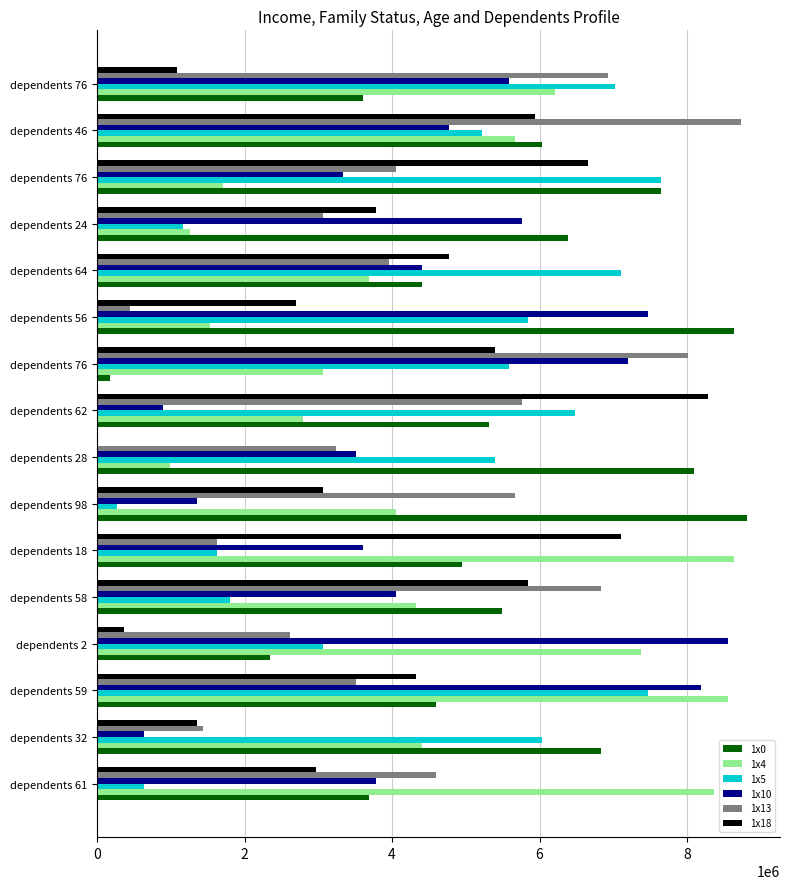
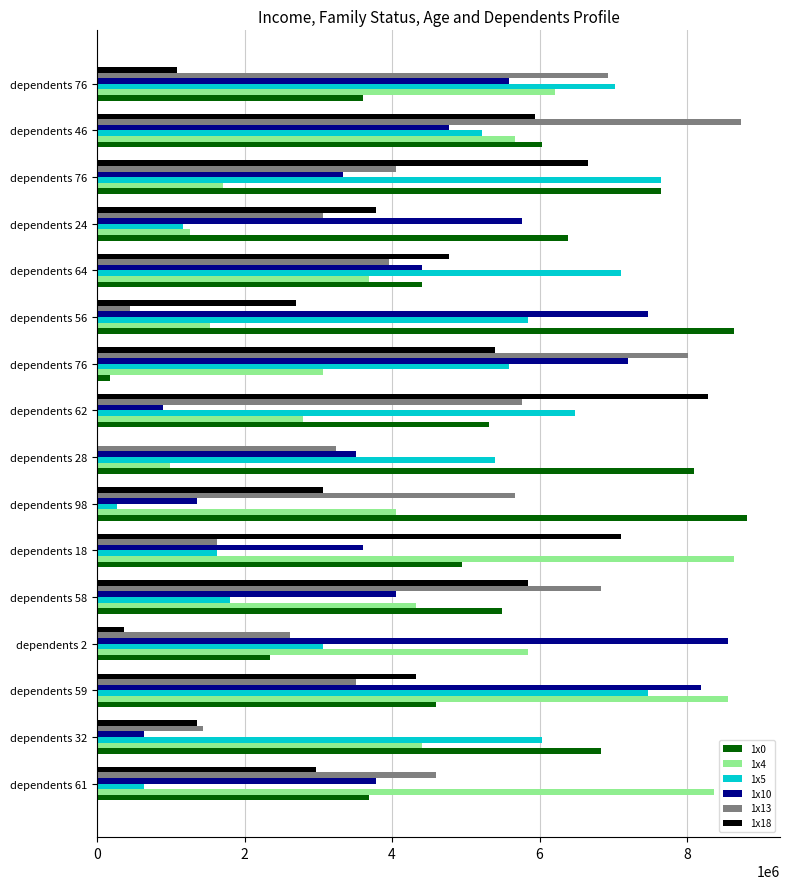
1x4, dependents 2: 7400000 -> 5900000
